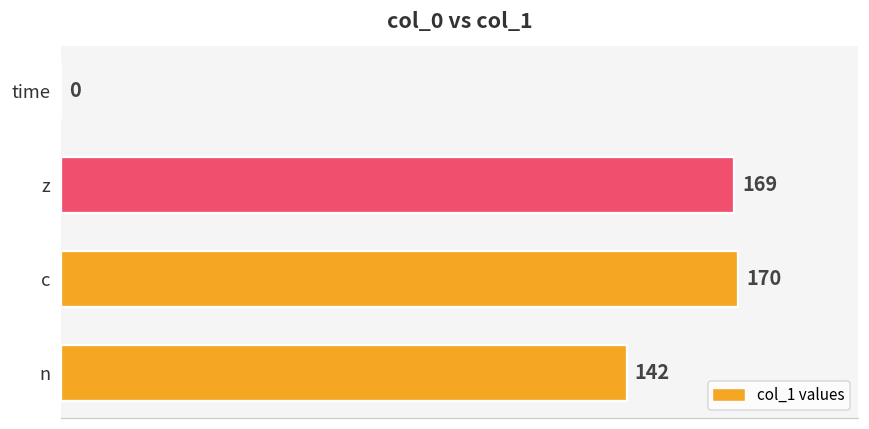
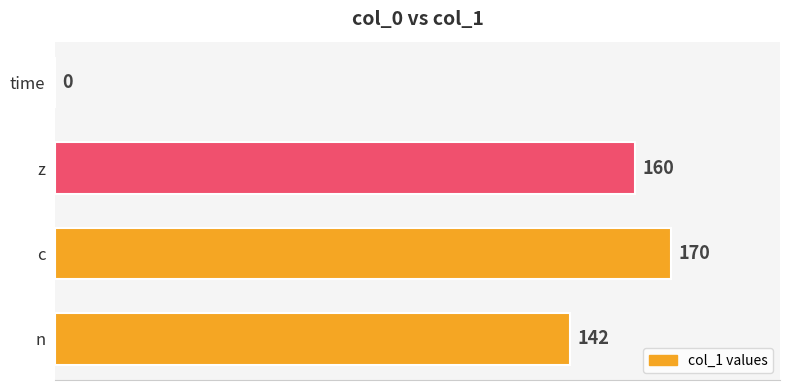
z: 169 -> 160
